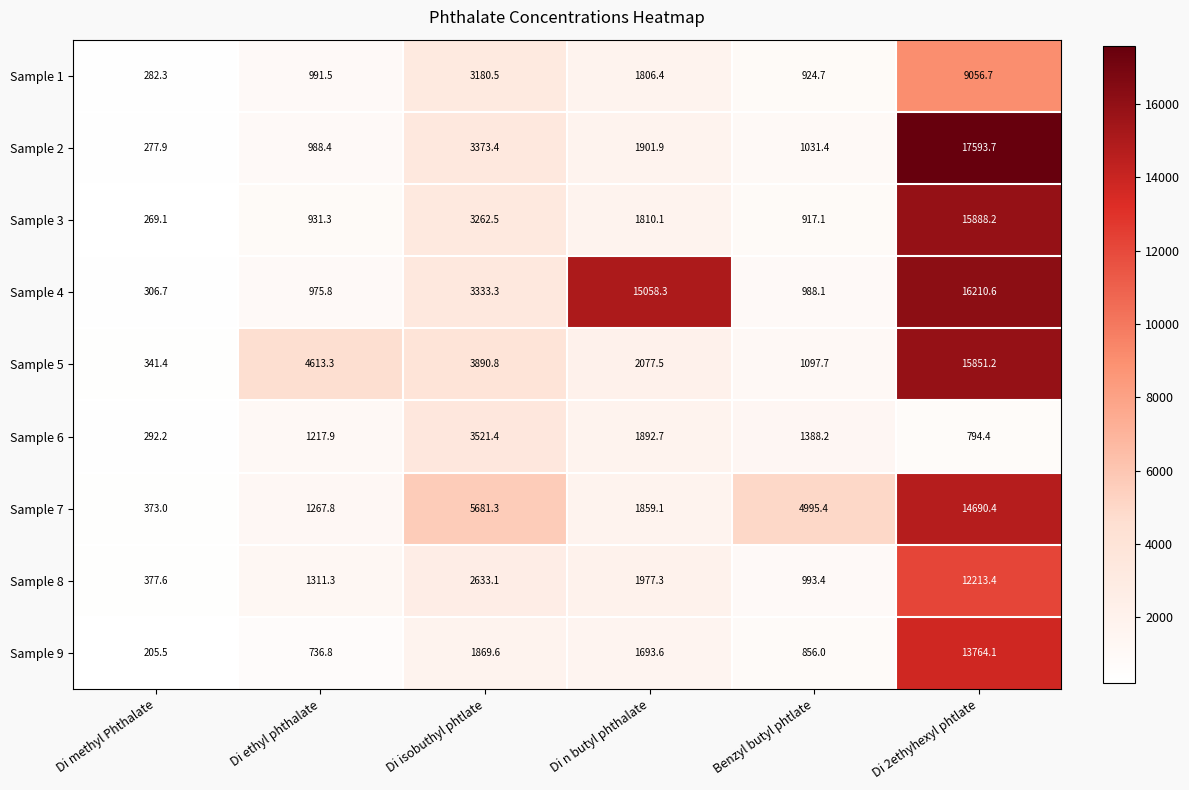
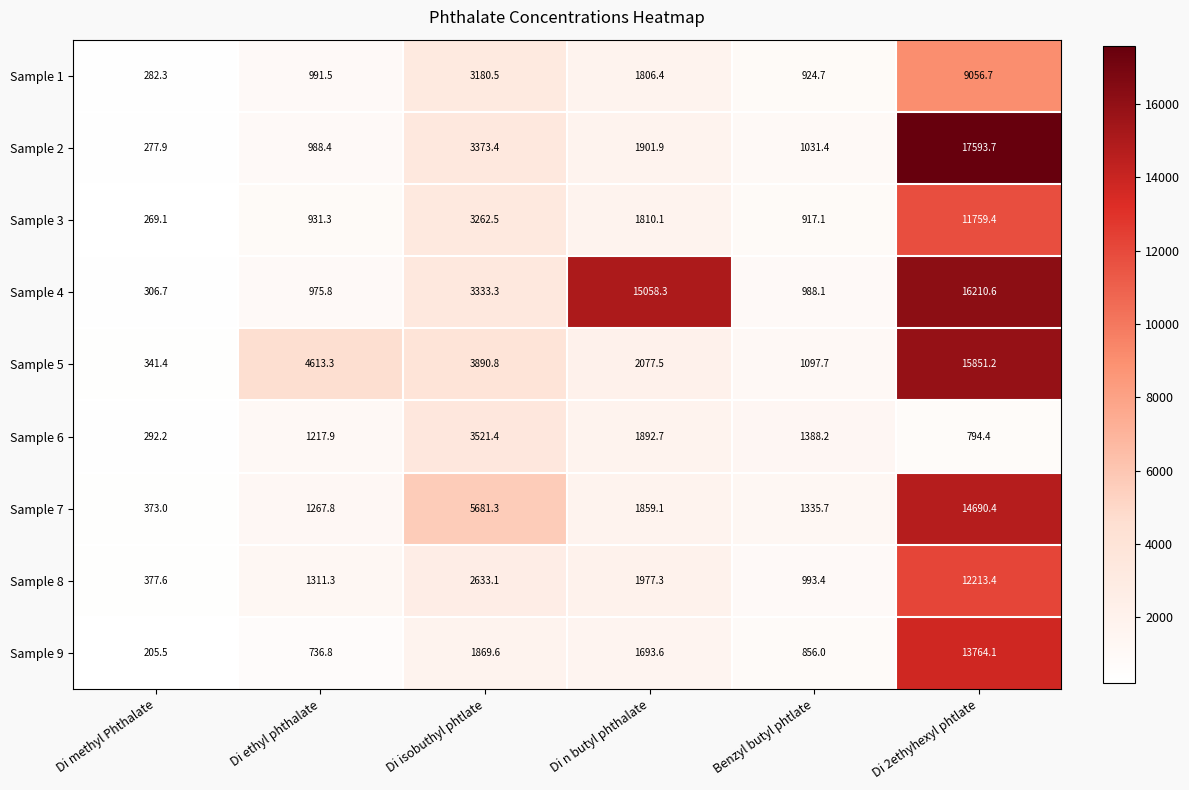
Sample 3, Di 2ethyhexyl phtlate: 15888.2 -> 11759.4
Sample 7, Benzyl butyl phtlate: 4995.4 -> 1335.7
